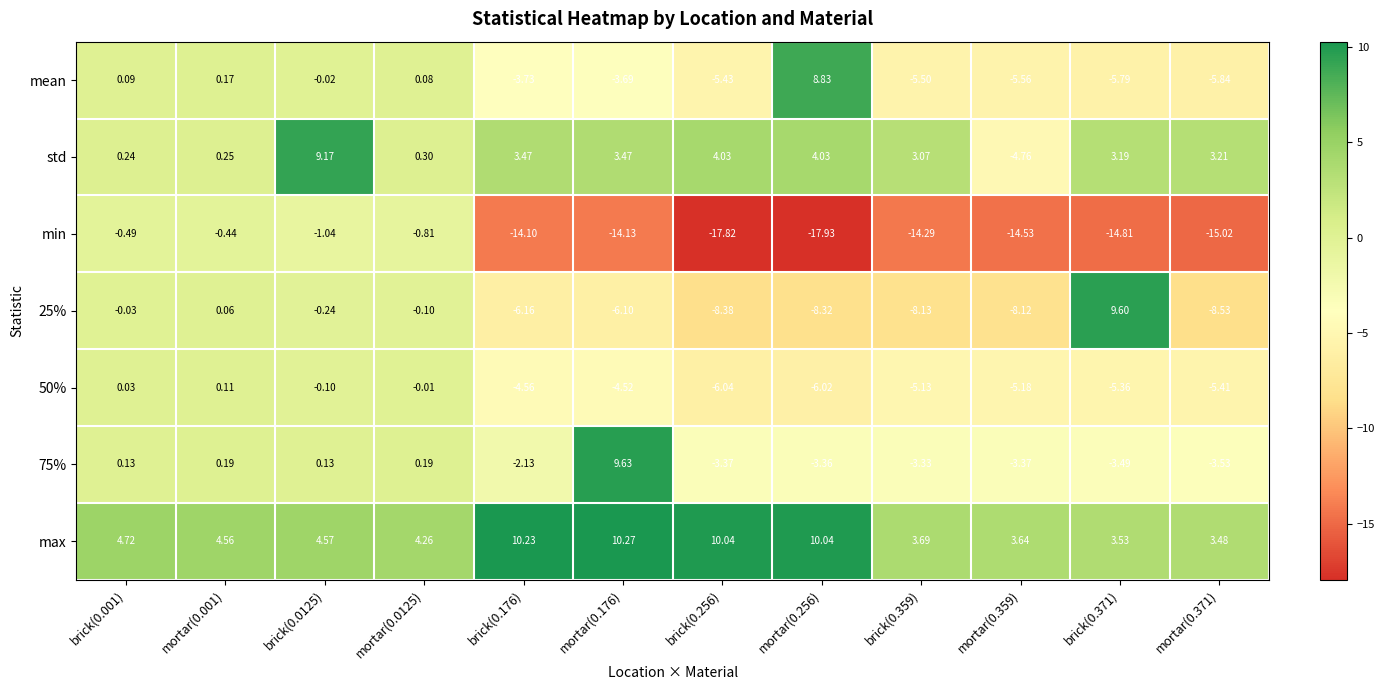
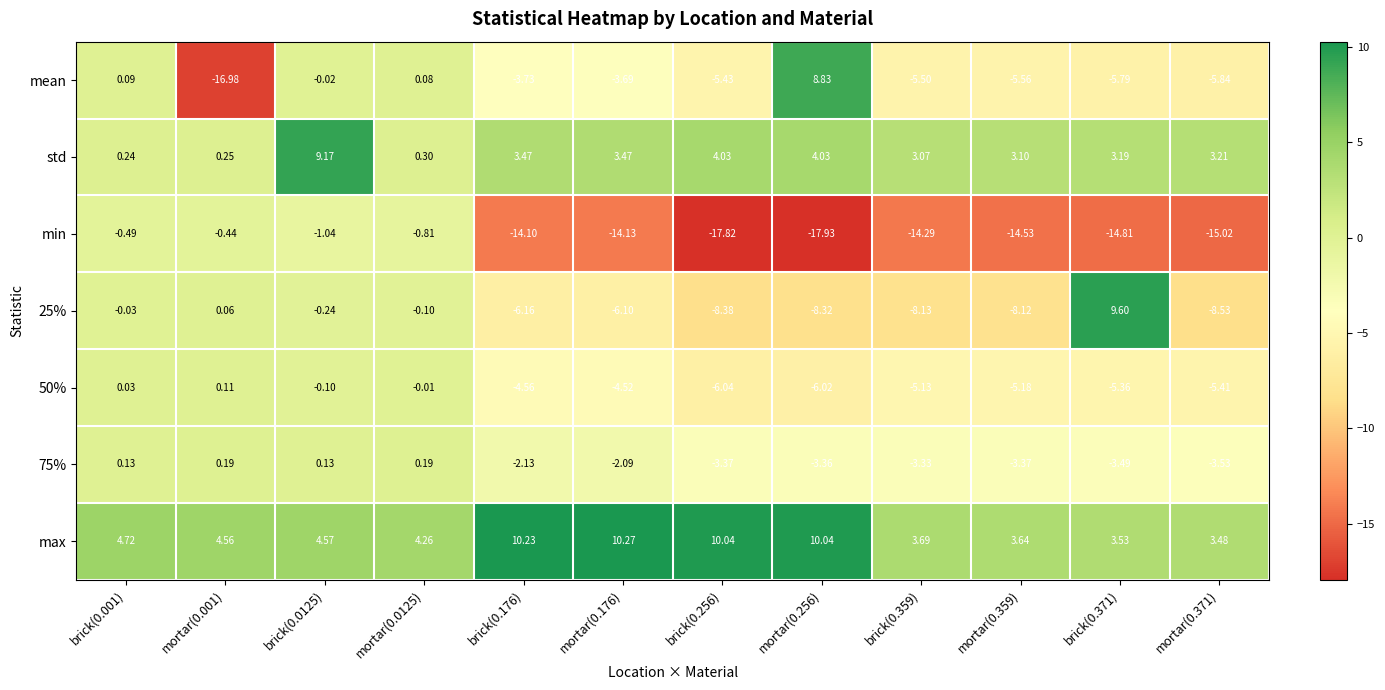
mean, mortar(0.001): 0.17 -> -16.98
std, mortar(0.359): -4.76 -> 3.10
75%, mortar(0.176): 9.63 -> -2.09
